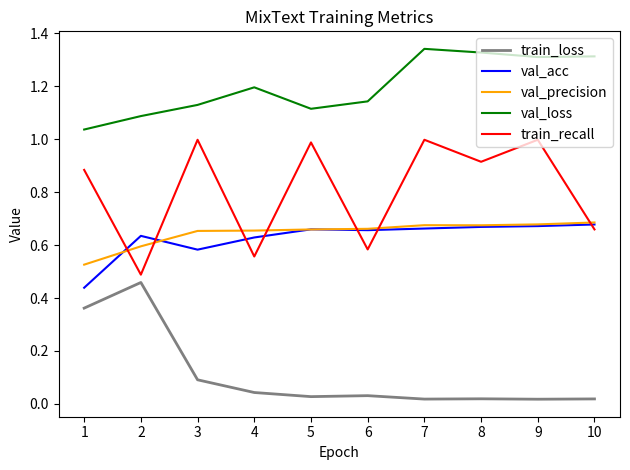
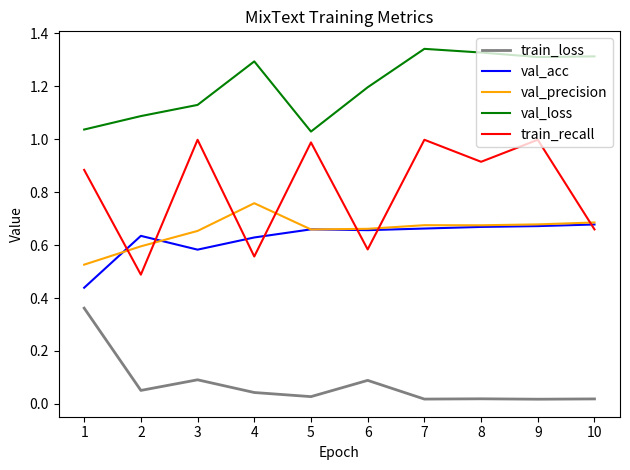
train_loss, 2: 0.46 -> 0.05
val_precision, 4: 0.65 -> 0.76
val_loss, 4: 1.20 -> 1.29
val_loss, 5: 1.12 -> 1.03
train_loss, 6: 0.03 -> 0.09
val_loss, 6: 1.14 -> 1.20
